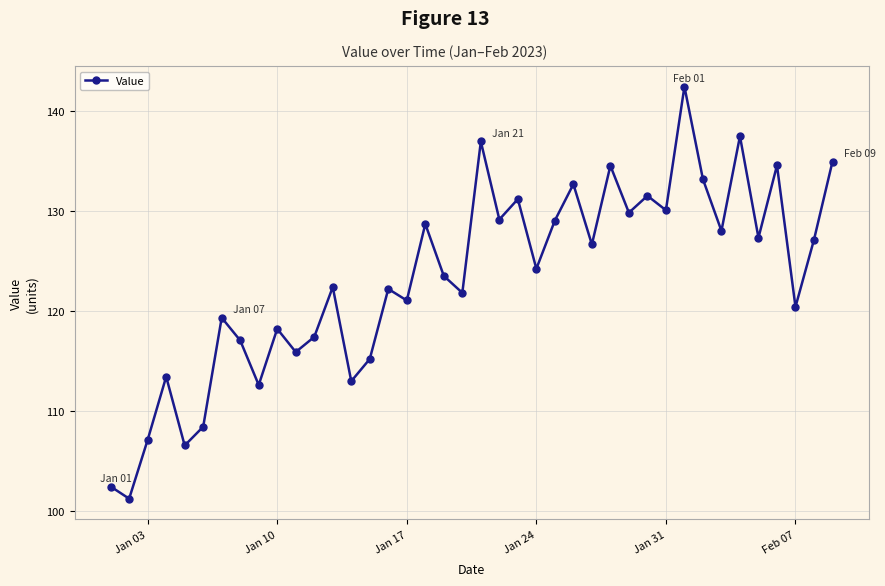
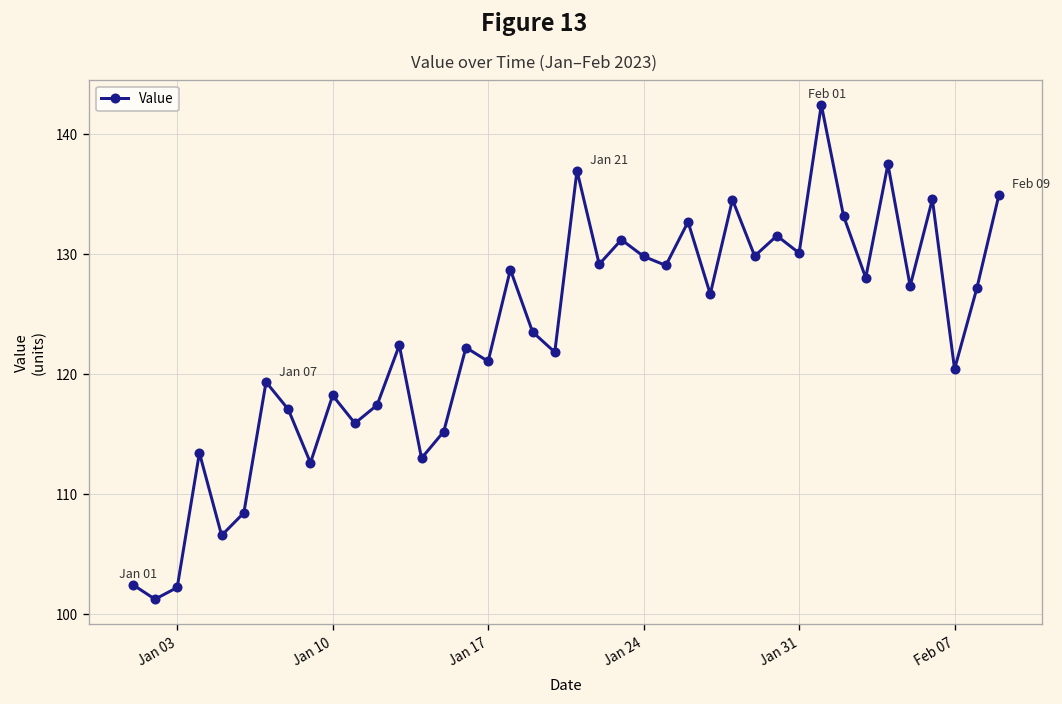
Jan 03: 107.2 -> 102.2
Jan 24: 124.3 -> 129.8
